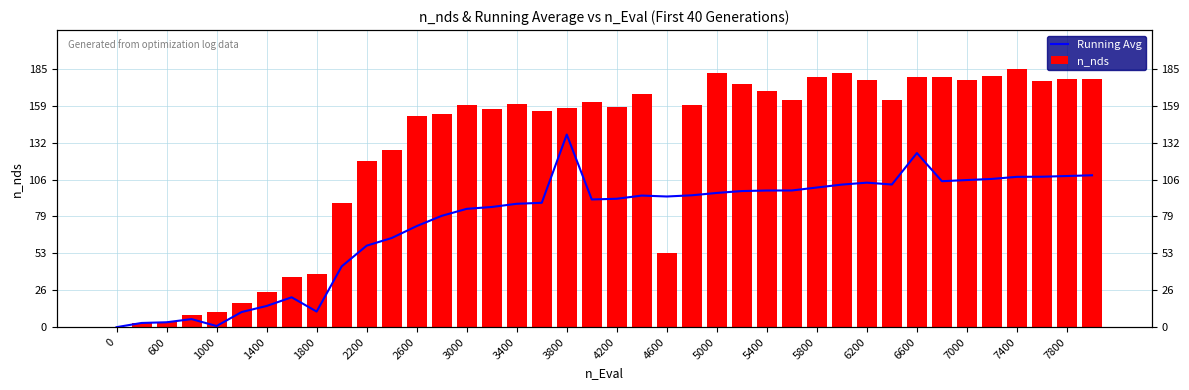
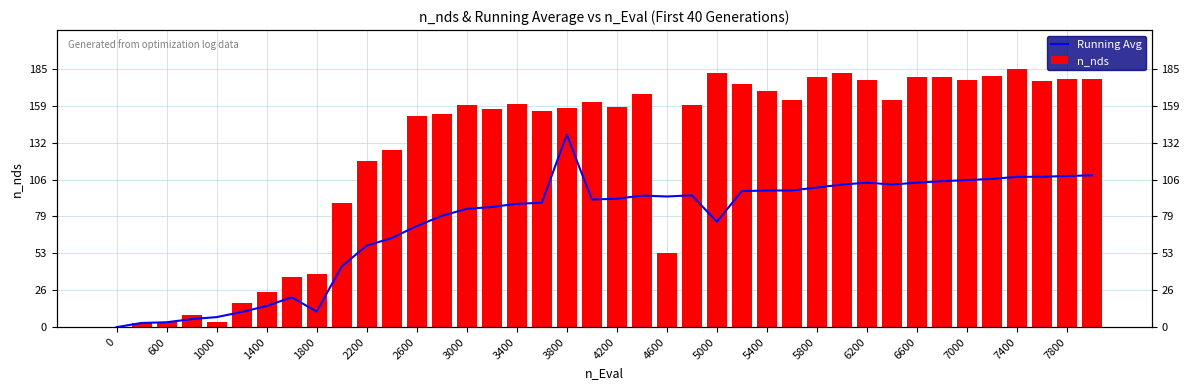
Running Avg, 1000: 1 -> 7
n_nds, 1000: 11 -> 4
Running Avg, 5000: 96 -> 75
Running Avg, 6600: 125 -> 103
